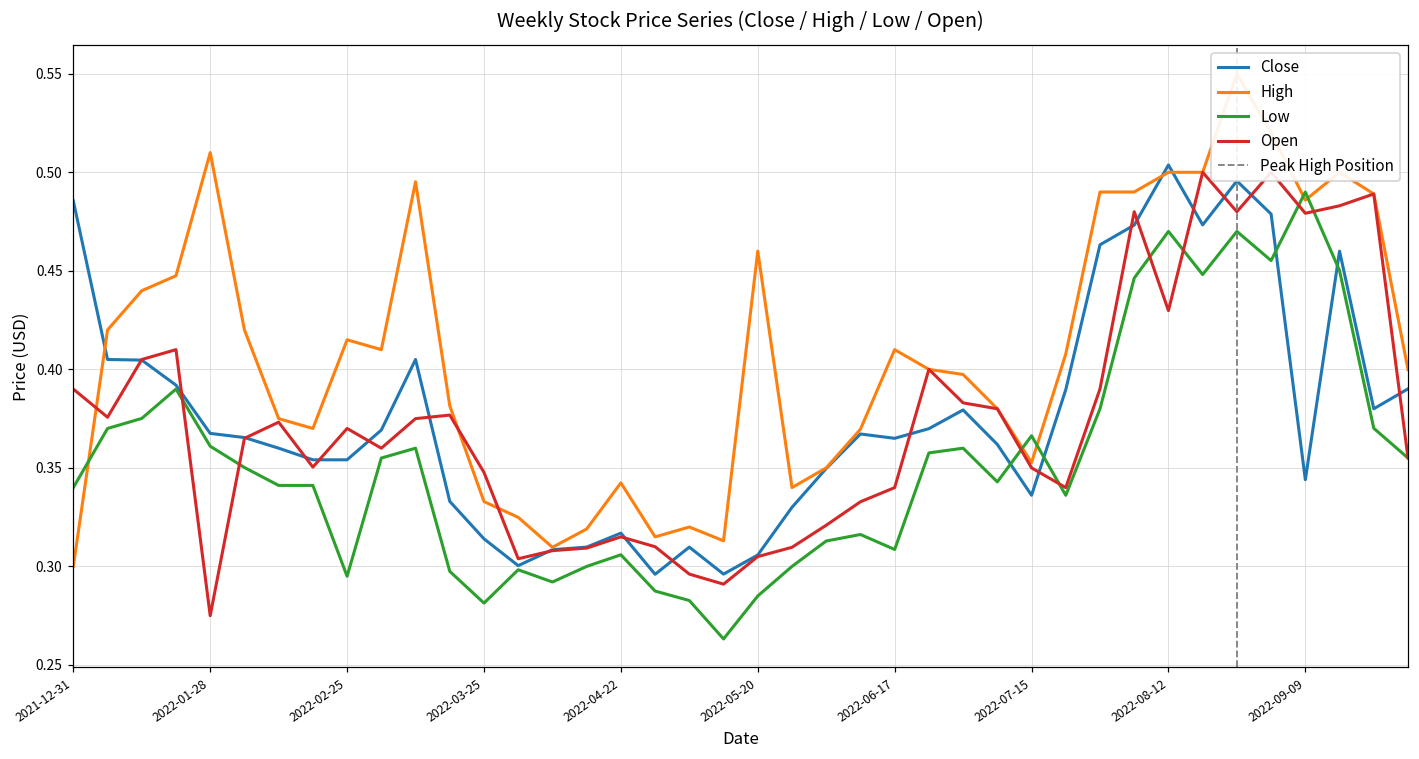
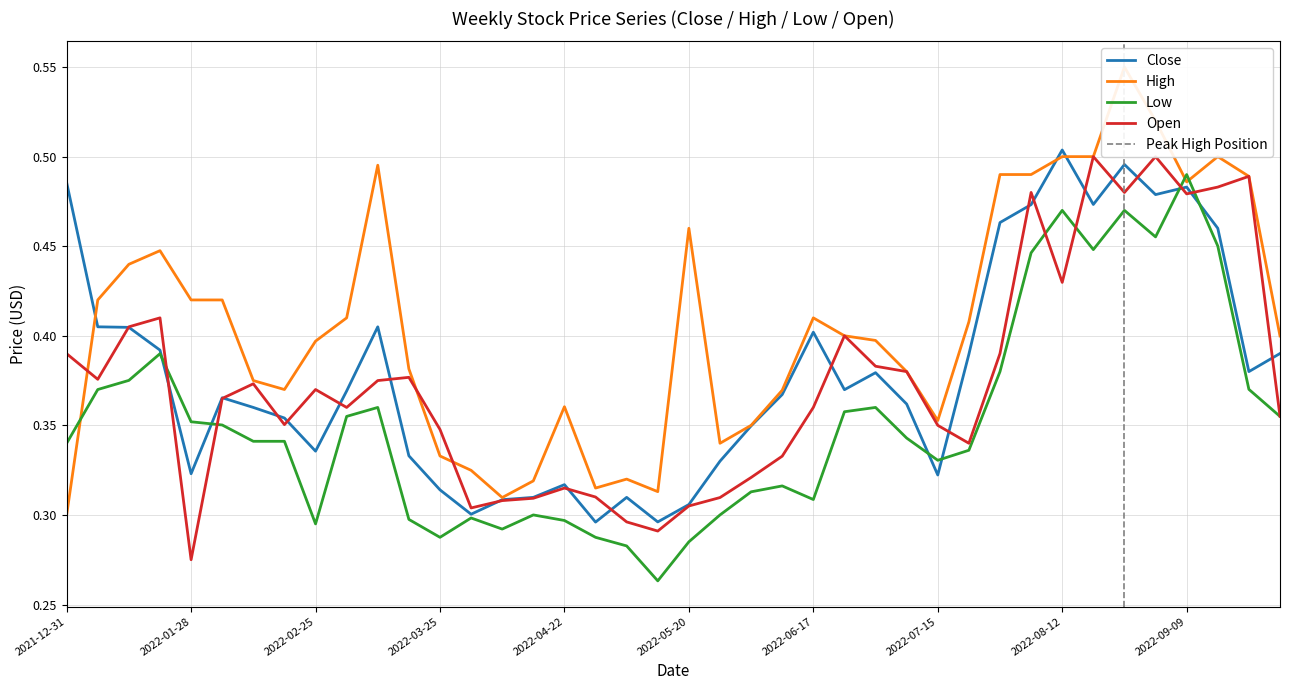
Close, 2022-01-28: 0.368 -> 0.323
High, 2022-01-28: 0.51 -> 0.42
Low, 2022-01-28: 0.361 -> 0.352
Close, 2022-02-25: 0.354 -> 0.336
High, 2022-02-25: 0.415 -> 0.397
Low, 2022-03-25: 0.281 -> 0.288
High, 2022-04-22: 0.342 -> 0.360
Low, 2022-04-22: 0.306 -> 0.297
Close, 2022-06-17: 0.365 -> 0.402
Open, 2022-06-17: 0.34 -> 0.36
Close, 2022-07-15: 0.336 -> 0.322
Low, 2022-07-15: 0.366 -> 0.331
Close, 2022-09-09: 0.344 -> 0.483
